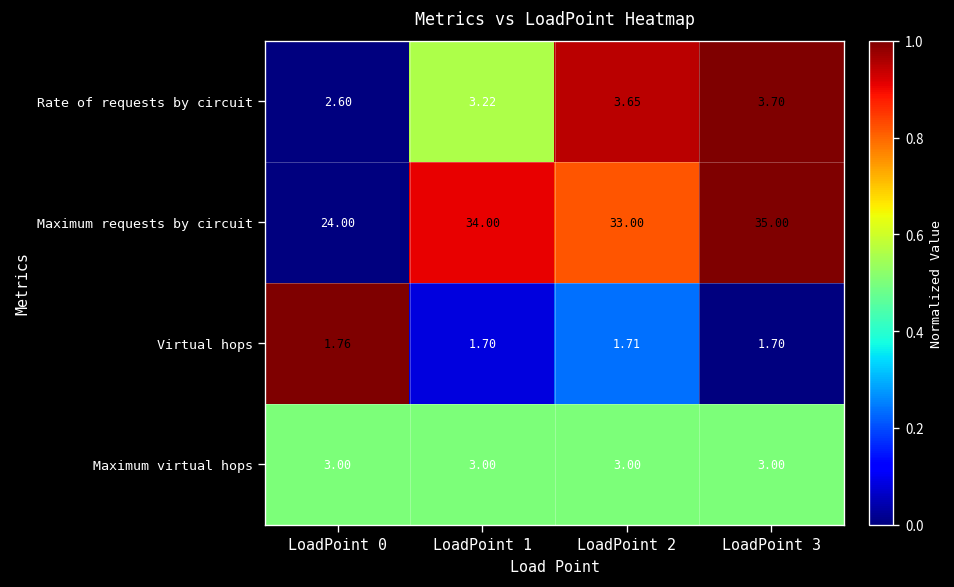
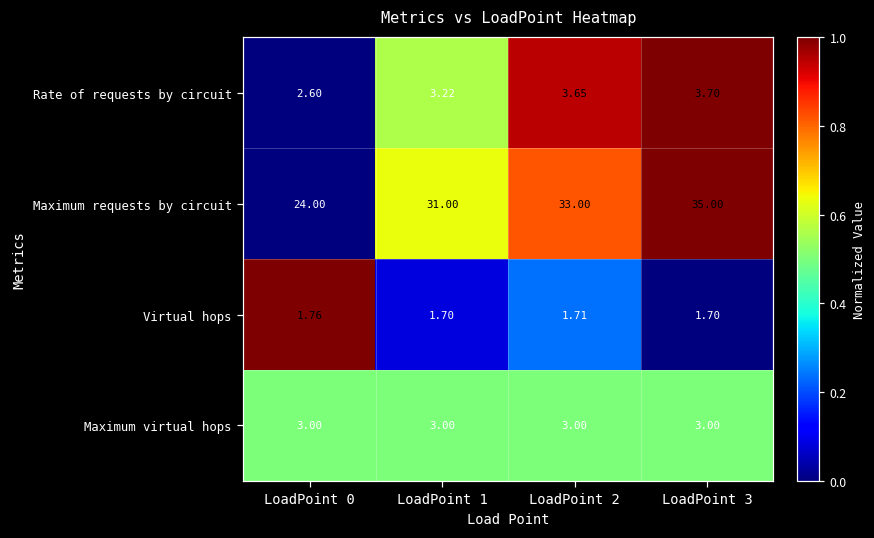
Maximum requests by circuit, LoadPoint 1: 34.00 -> 31.00
